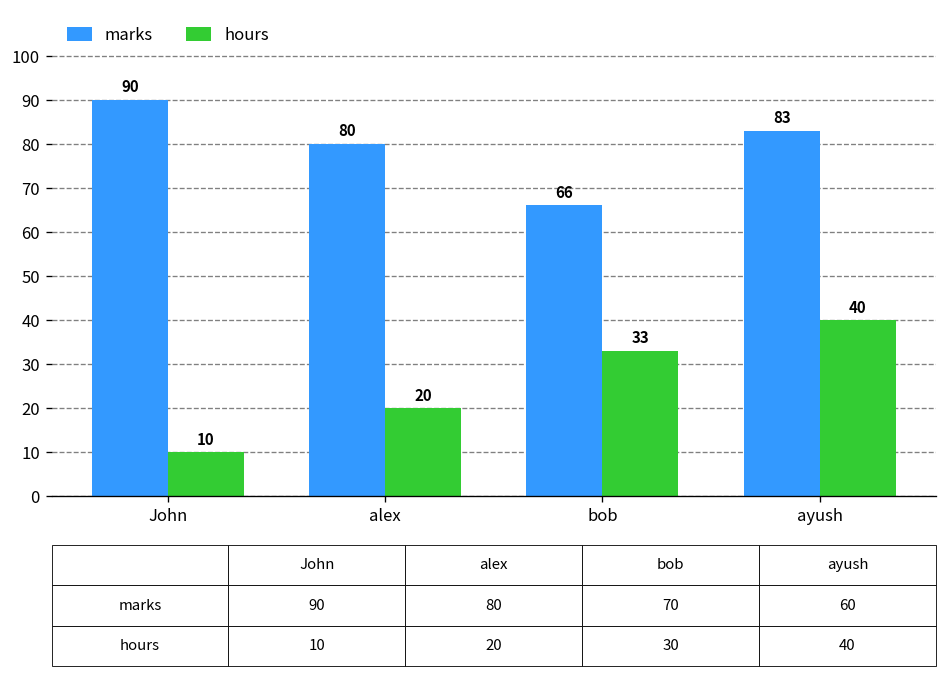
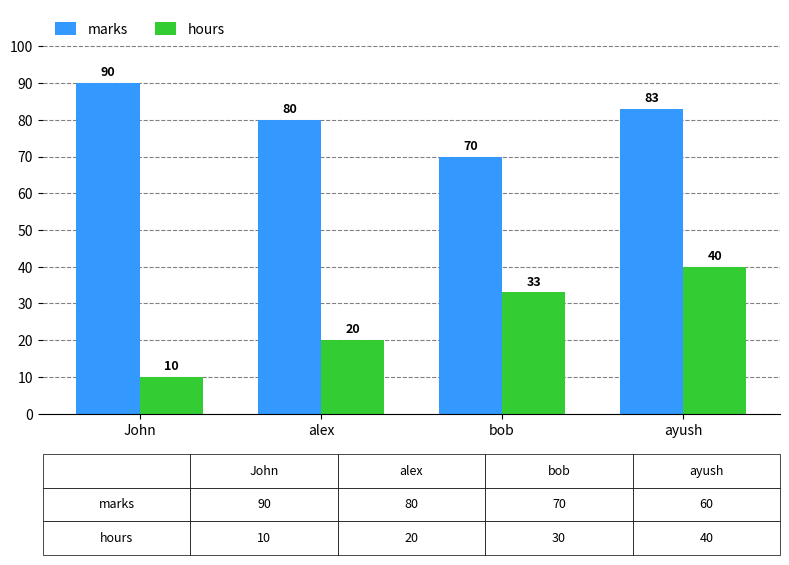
marks, bob: 66 -> 70
